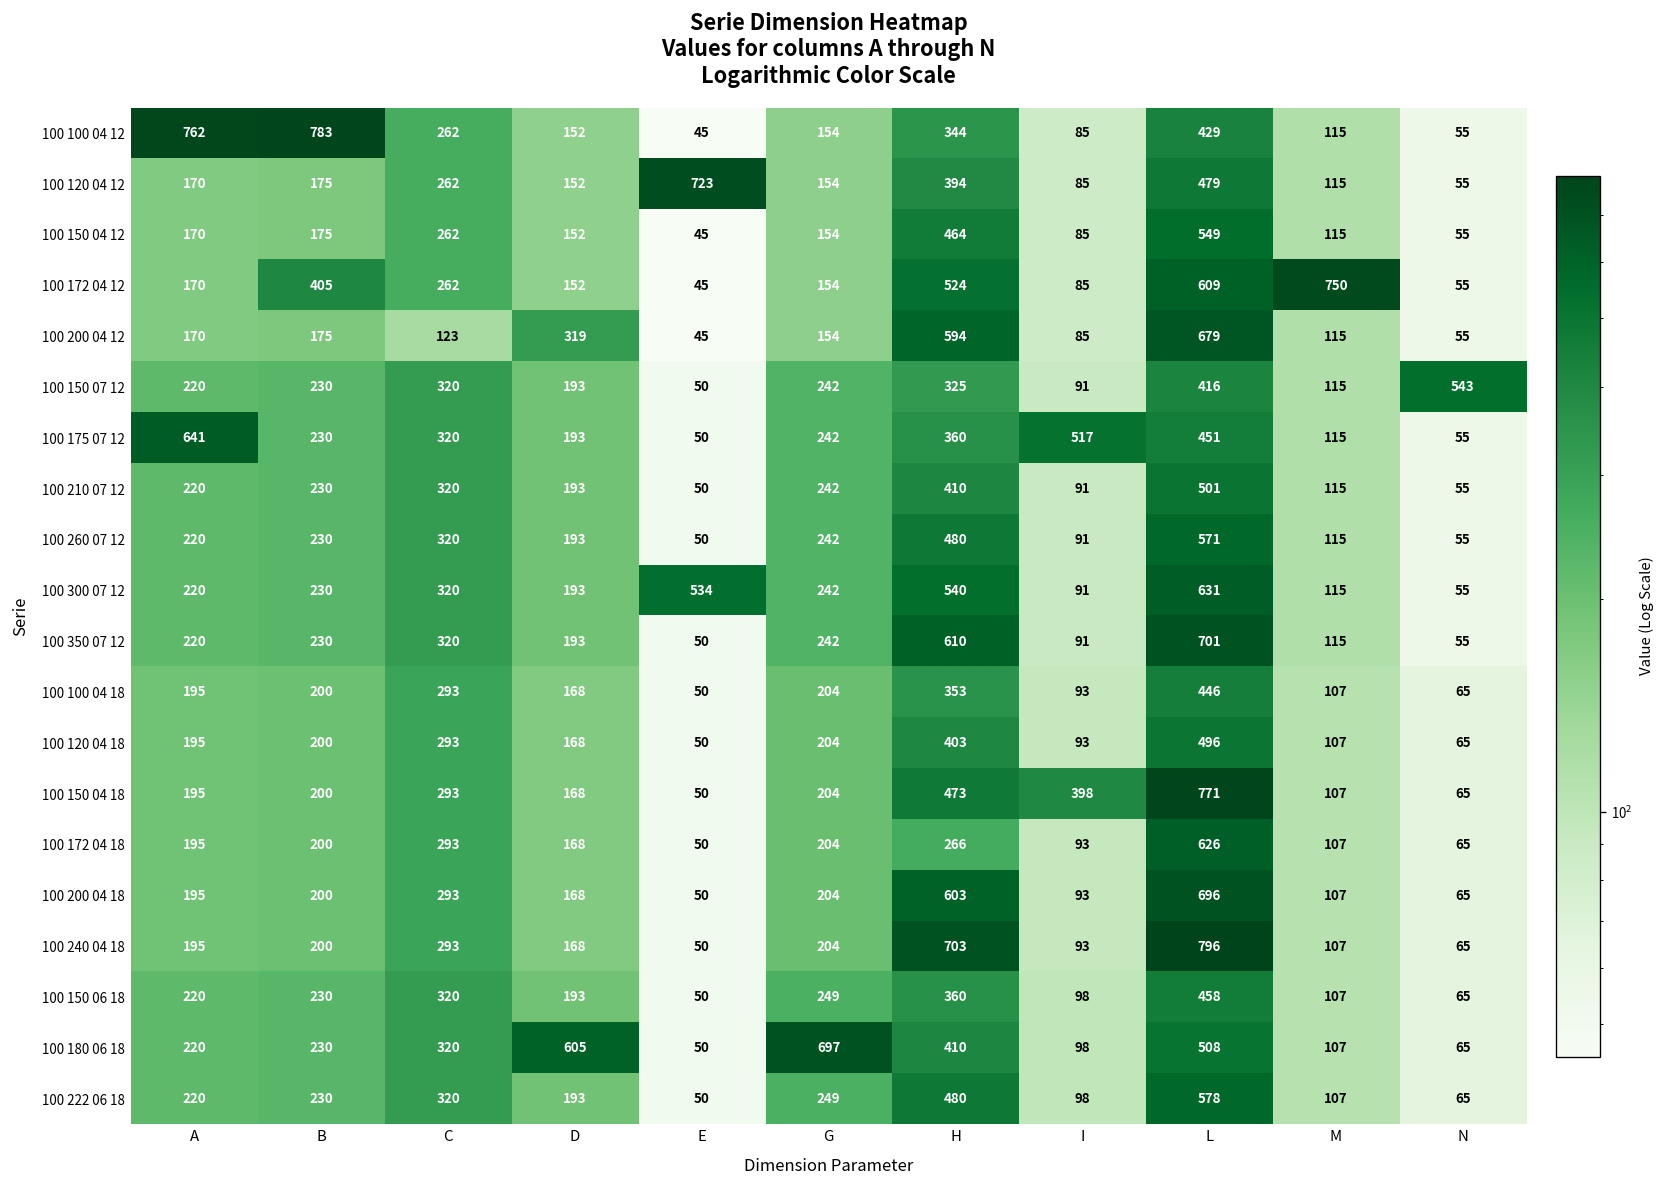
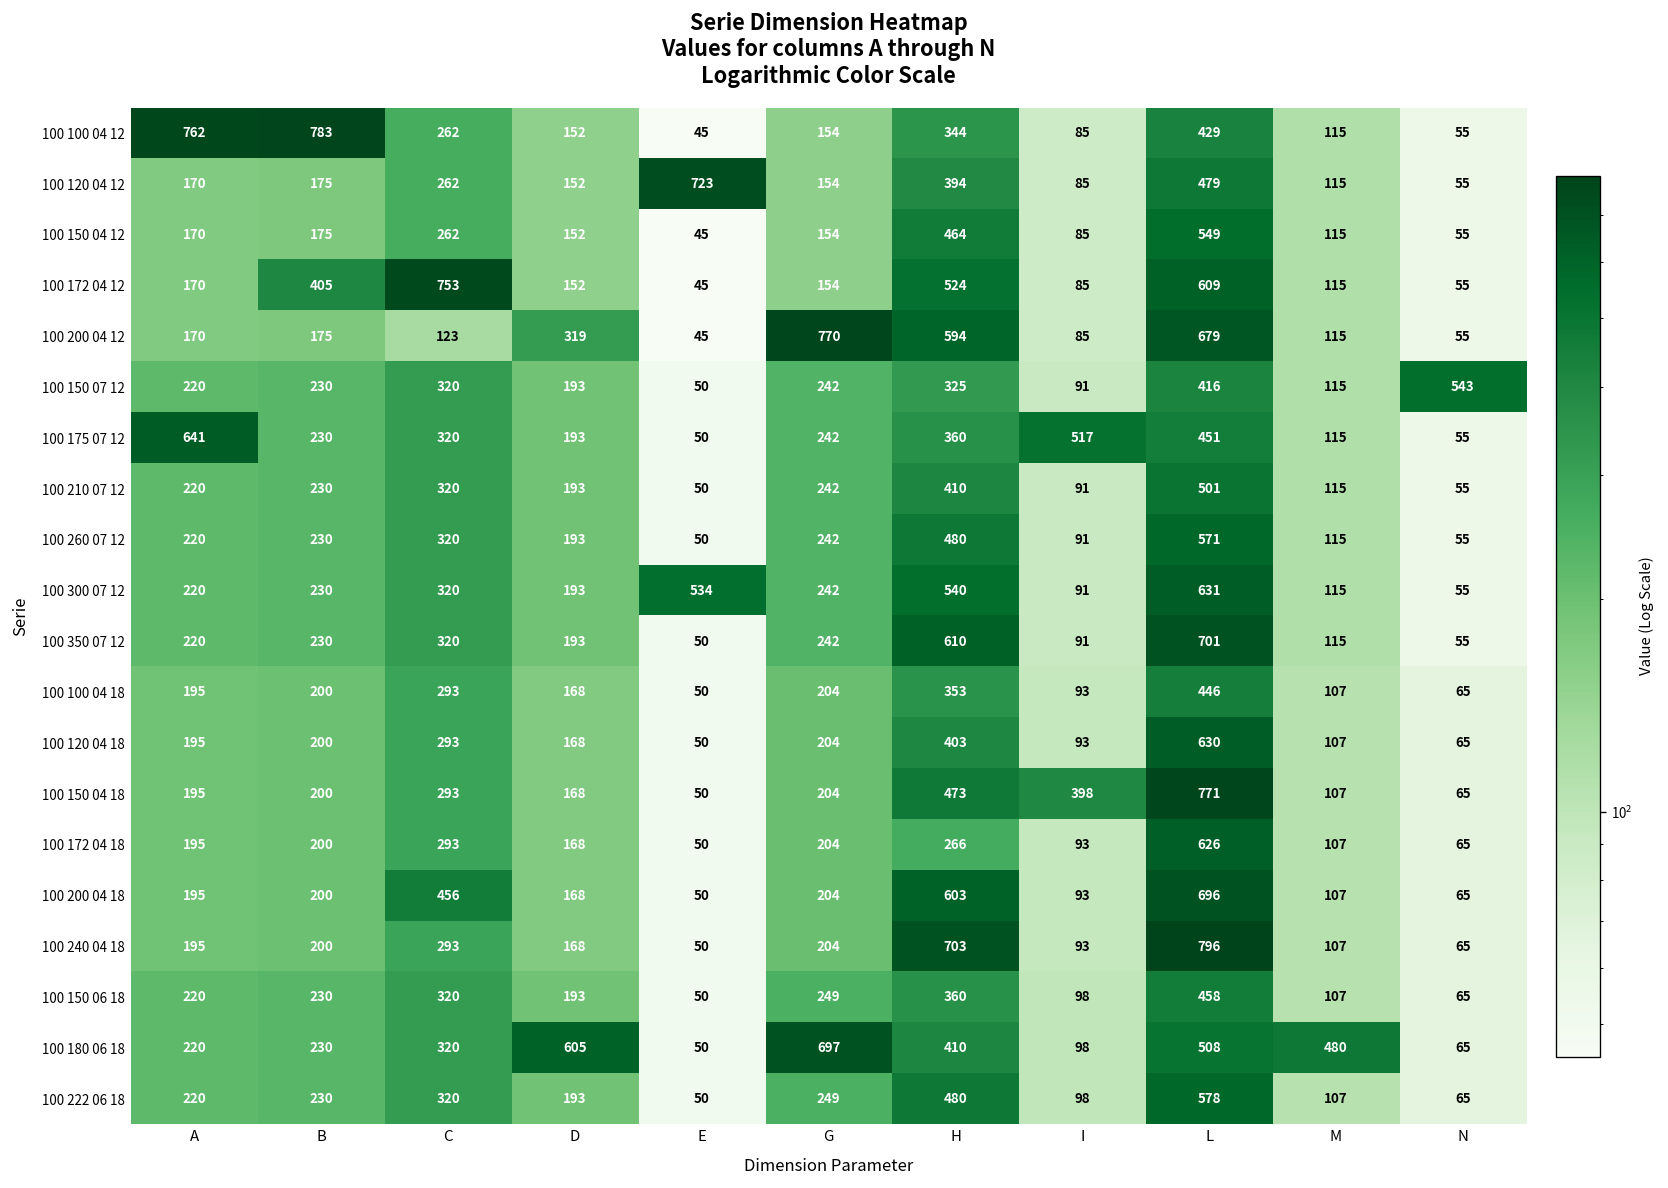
100 172 04 12, C: 262 -> 753
100 172 04 12, M: 750 -> 115
100 200 04 12, G: 154 -> 770
100 120 04 18, L: 496 -> 630
100 200 04 18, C: 293 -> 456
100 180 06 18, M: 107 -> 480
